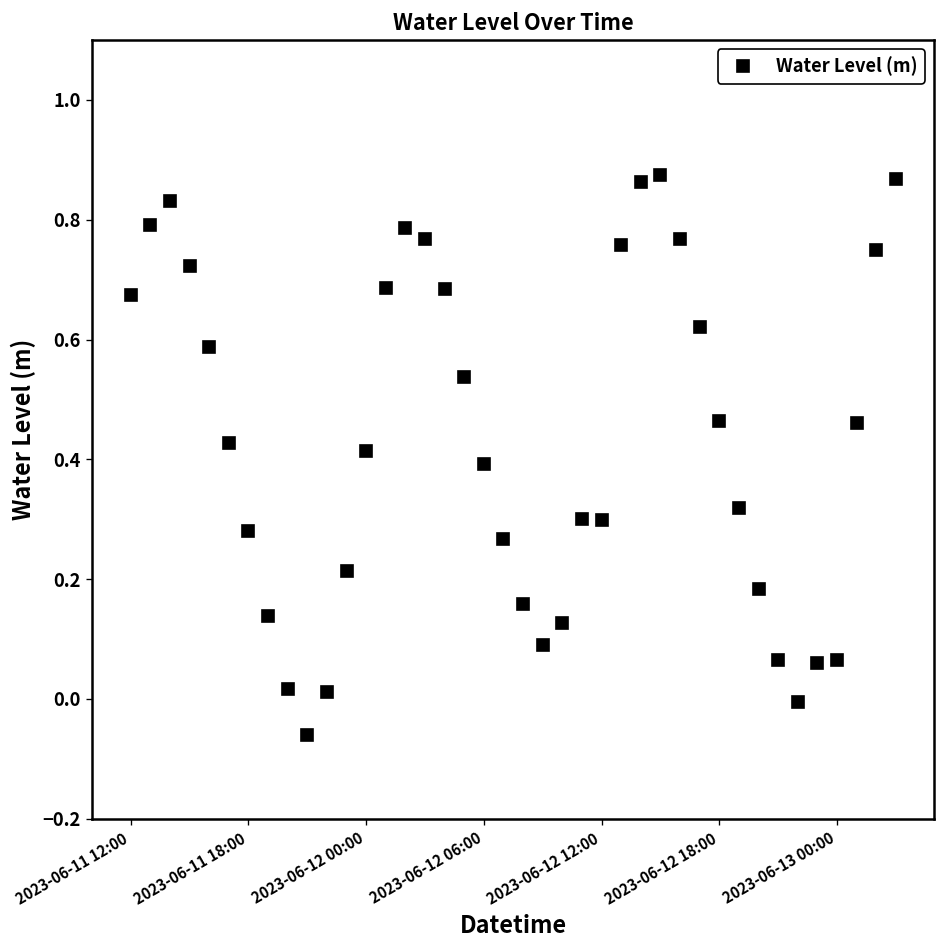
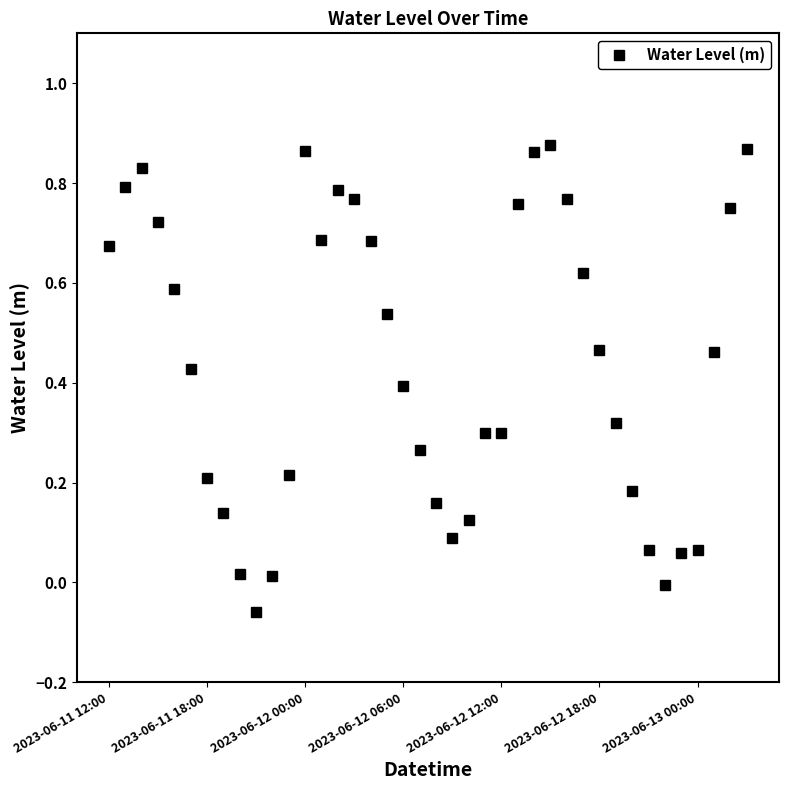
2023-06-11 18:00: 0.28 -> 0.21
2023-06-12 00:00: 0.41 -> 0.86
